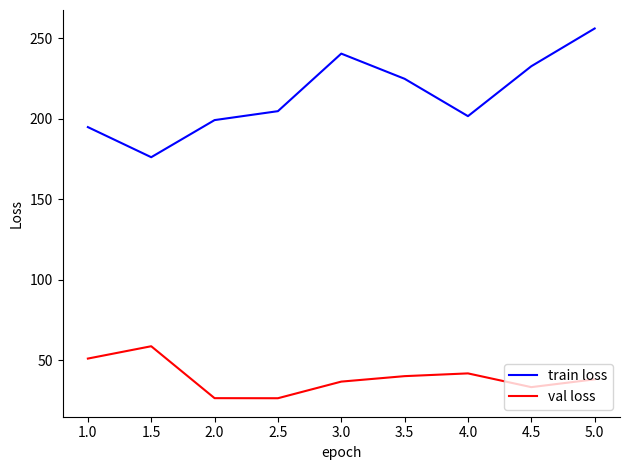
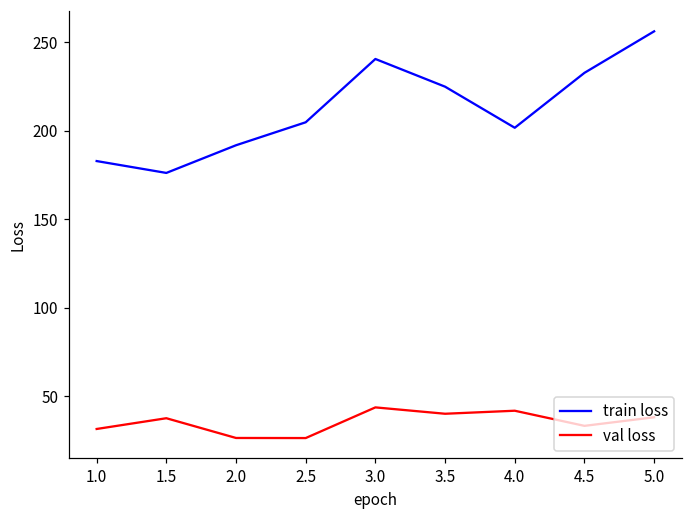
train loss, 1.0: 195 -> 183
val loss, 1.0: 51 -> 32
val loss, 1.5: 59 -> 38
train loss, 2.0: 199 -> 192
val loss, 3.0: 37 -> 44
